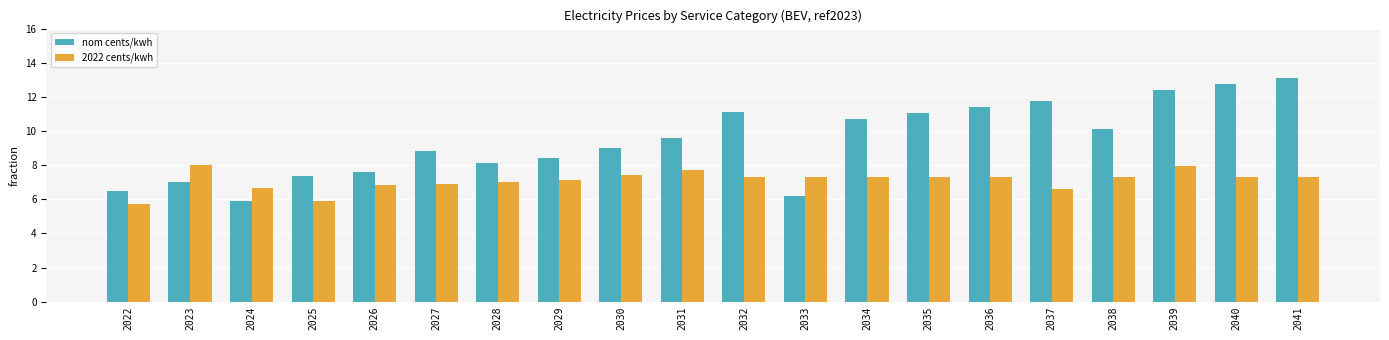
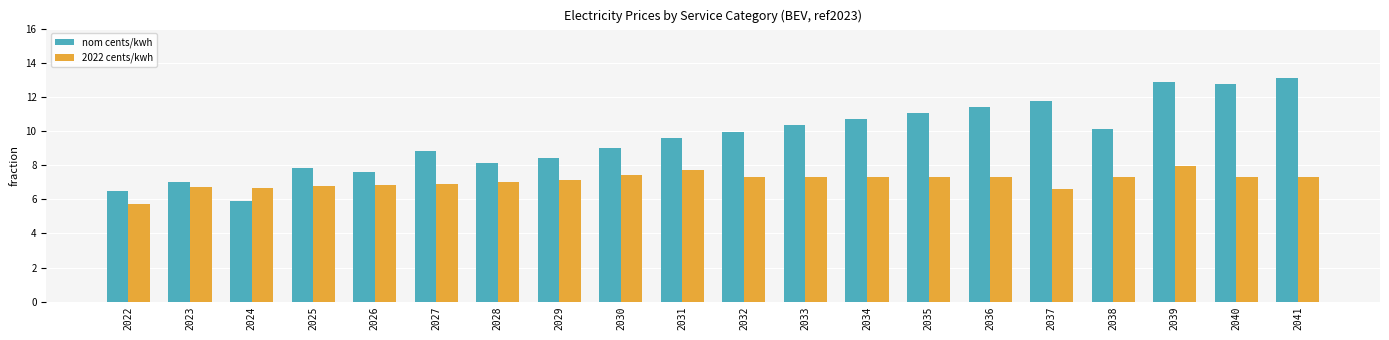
2022 cents/kwh, 2023: 8.0 -> 6.7
nom cents/kwh, 2025: 7.4 -> 7.8
2022 cents/kwh, 2025: 5.9 -> 6.8
nom cents/kwh, 2032: 11.1 -> 10.0
nom cents/kwh, 2033: 6.2 -> 10.3
nom cents/kwh, 2039: 12.4 -> 12.9
